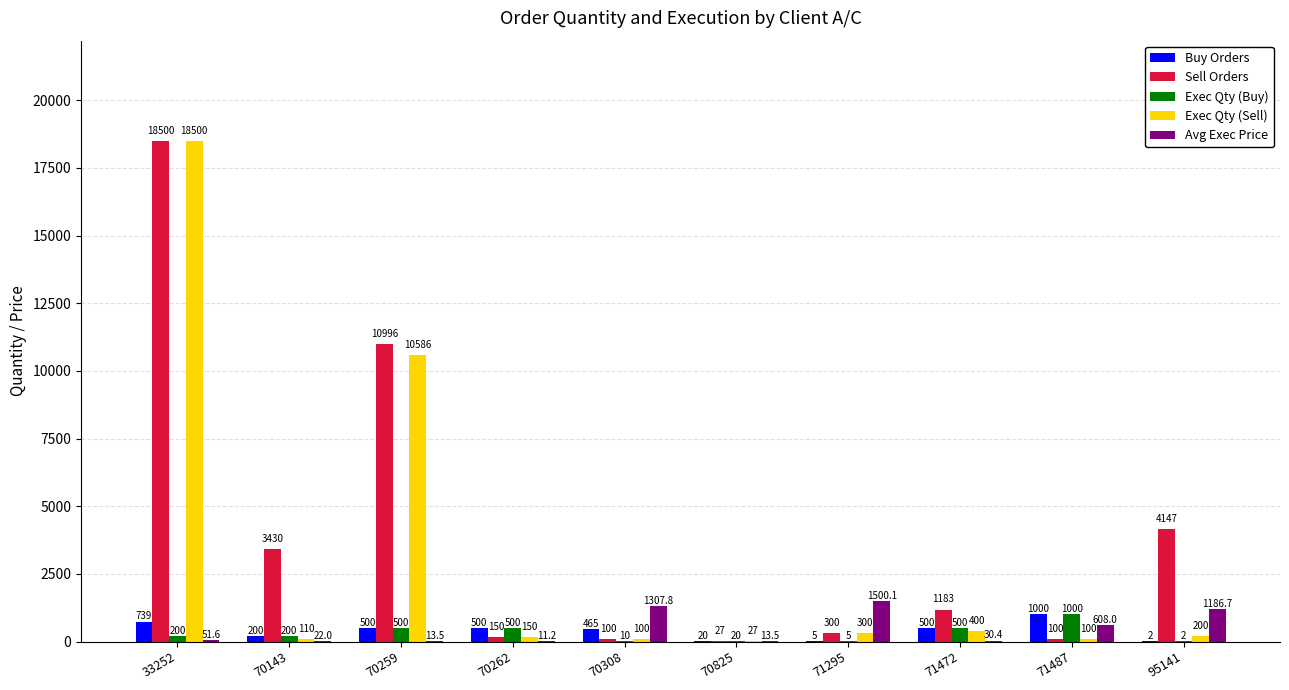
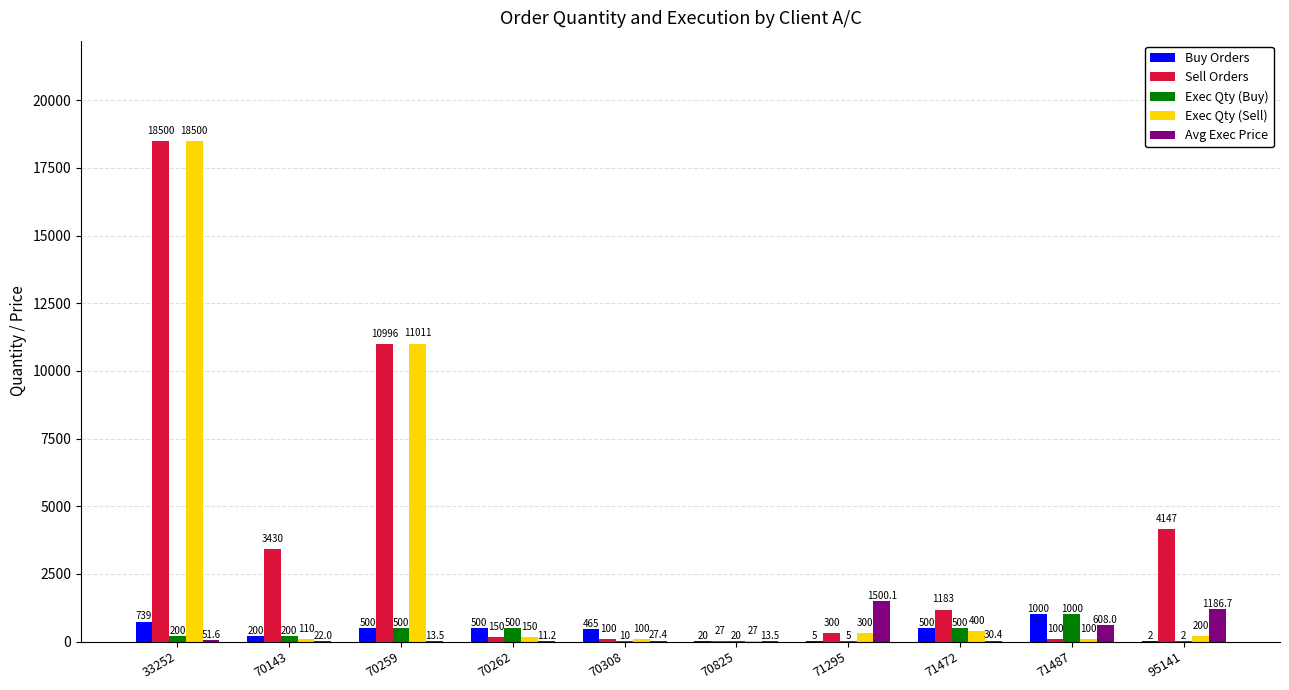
Exec Qty (Sell), 70259: 10586 -> 11011
Avg Exec Price, 70308: 1307.8 -> 27.4
